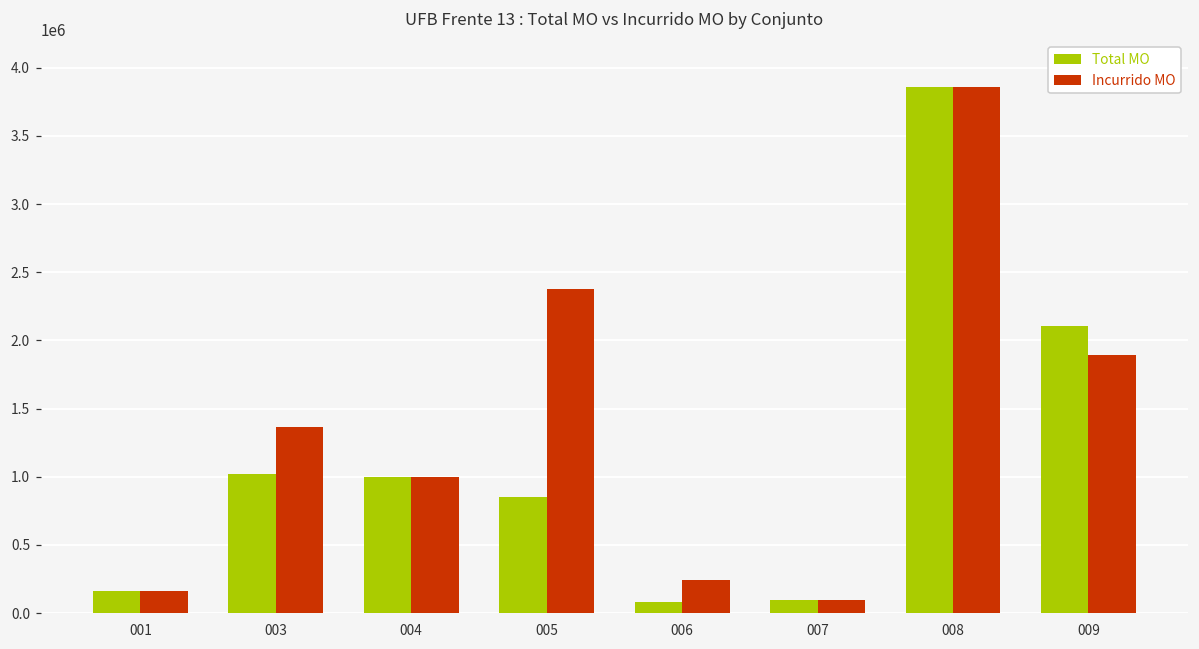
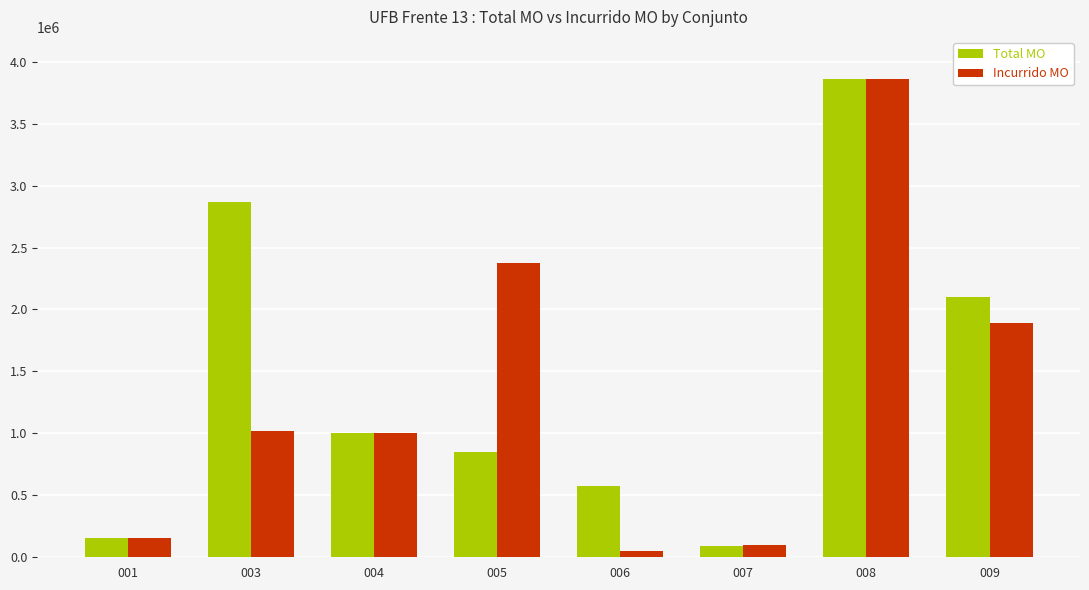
Total MO, 003: 1020000 -> 2870000
Incurrido MO, 003: 1370000 -> 1020000
Total MO, 006: 80000 -> 580000
Incurrido MO, 006: 240000 -> 50000
